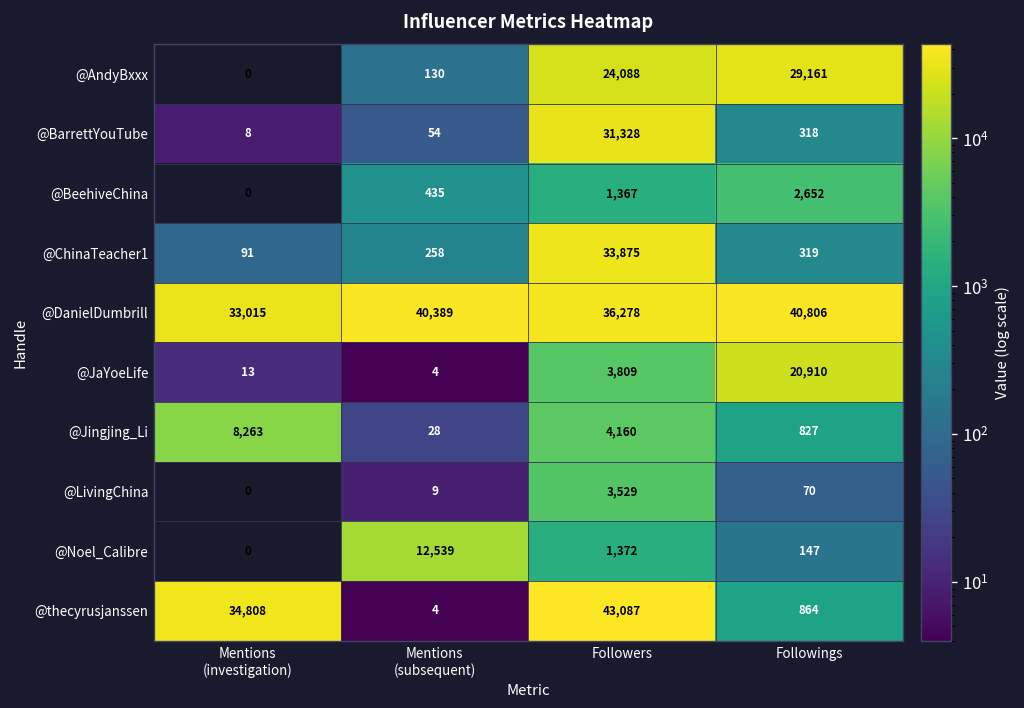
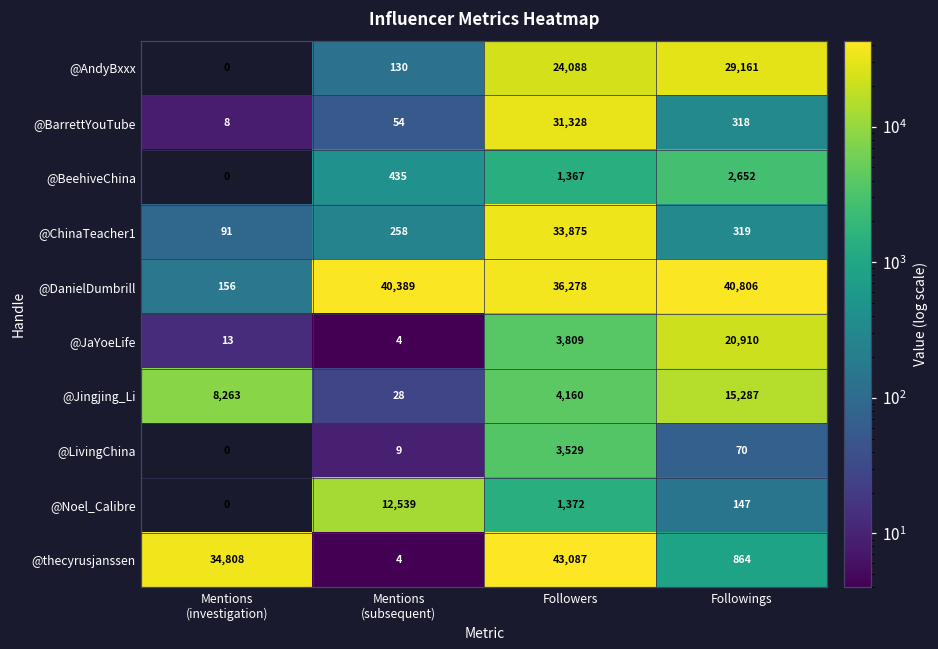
@DanielDumbrill, Mentions (investigation): 33,015 -> 156
@Jingjing_Li, Followings: 827 -> 15,287
